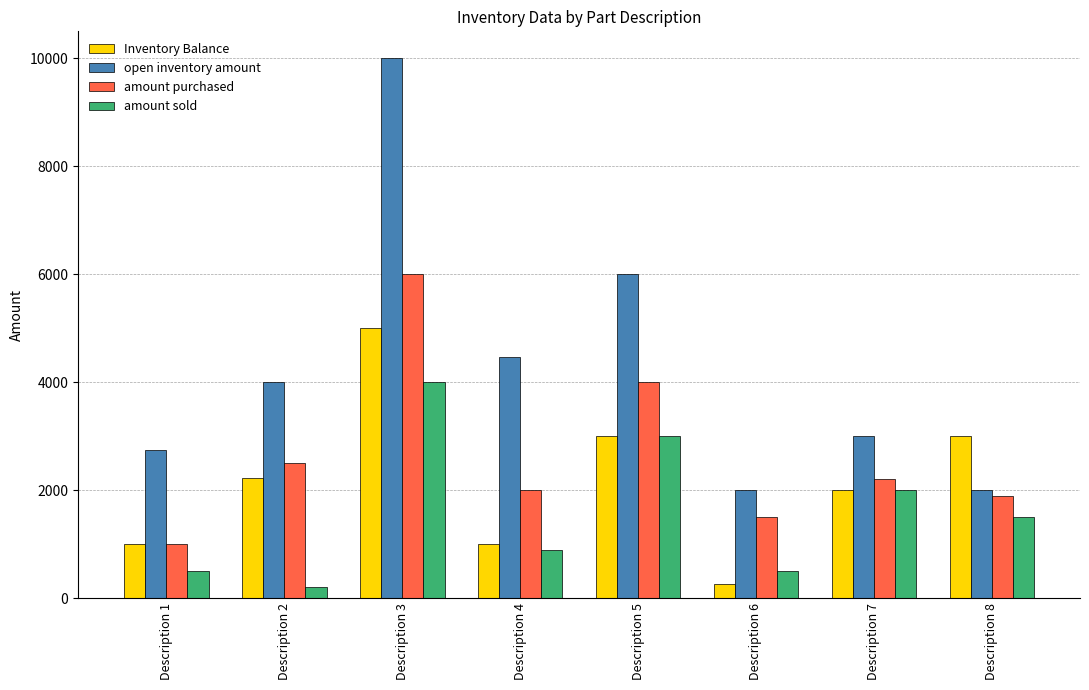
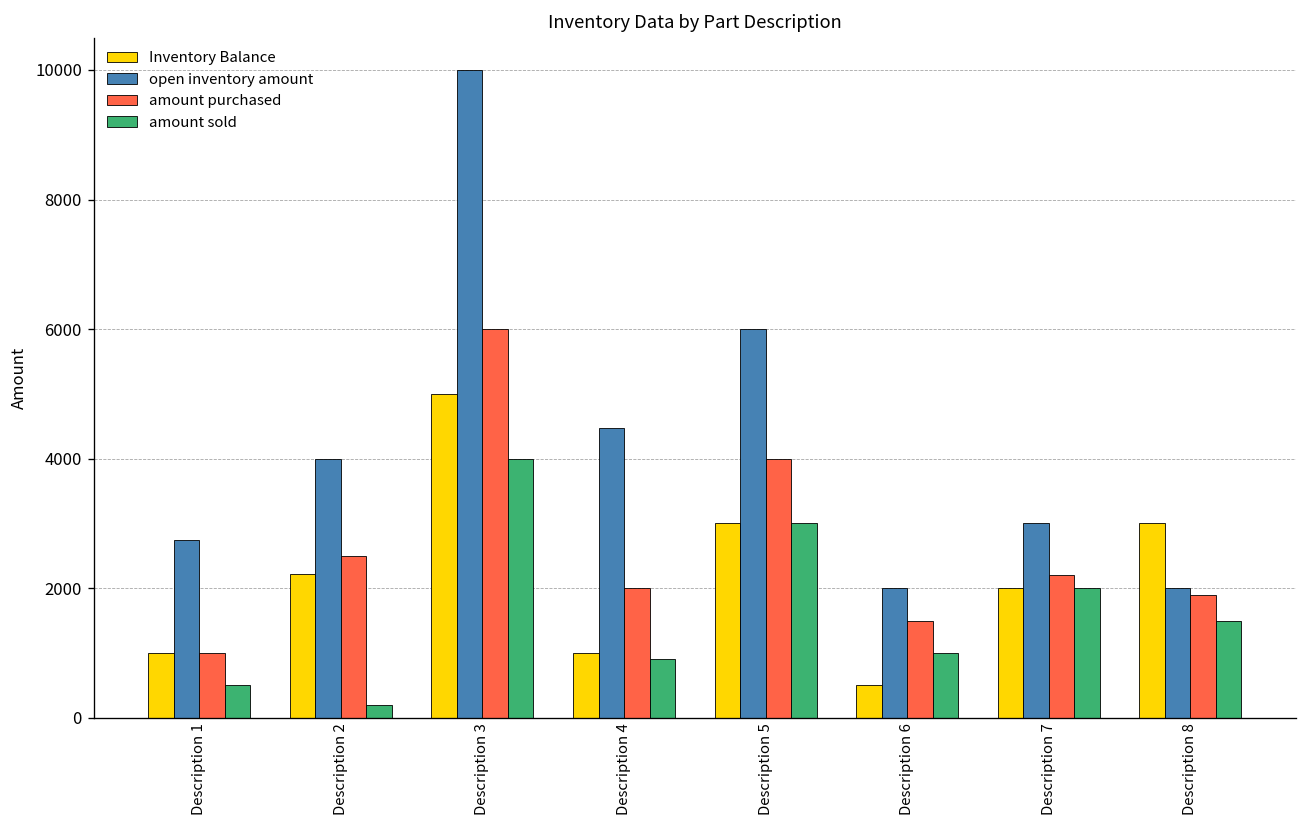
Inventory Balance, Description 6: 300 -> 500
amount sold, Description 6: 500 -> 1000
